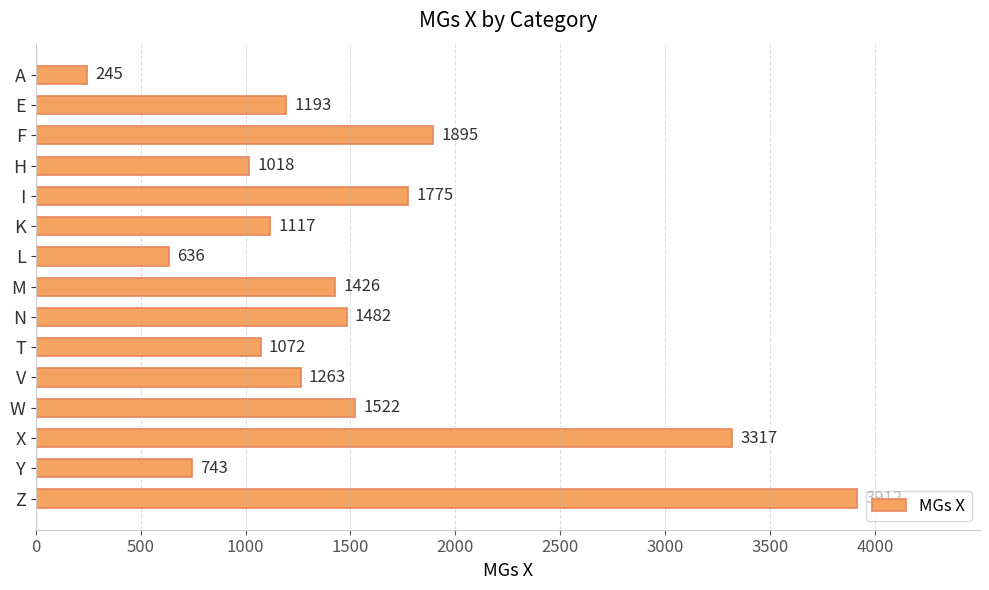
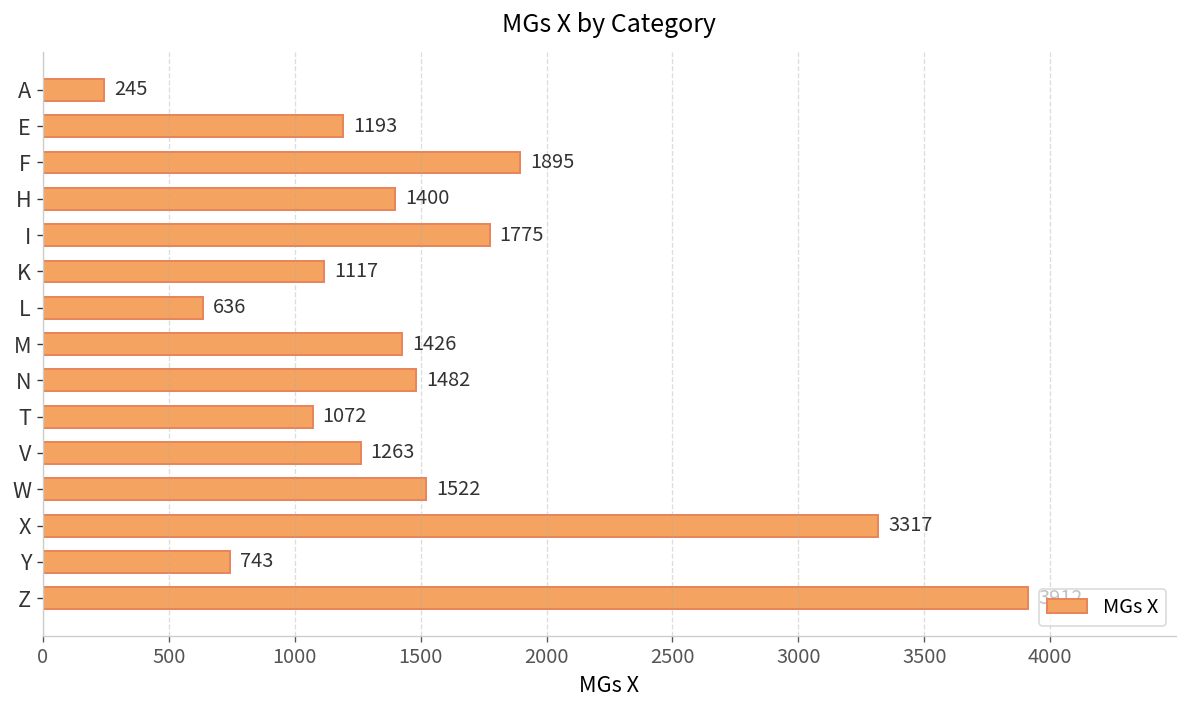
H: 1018 -> 1400
